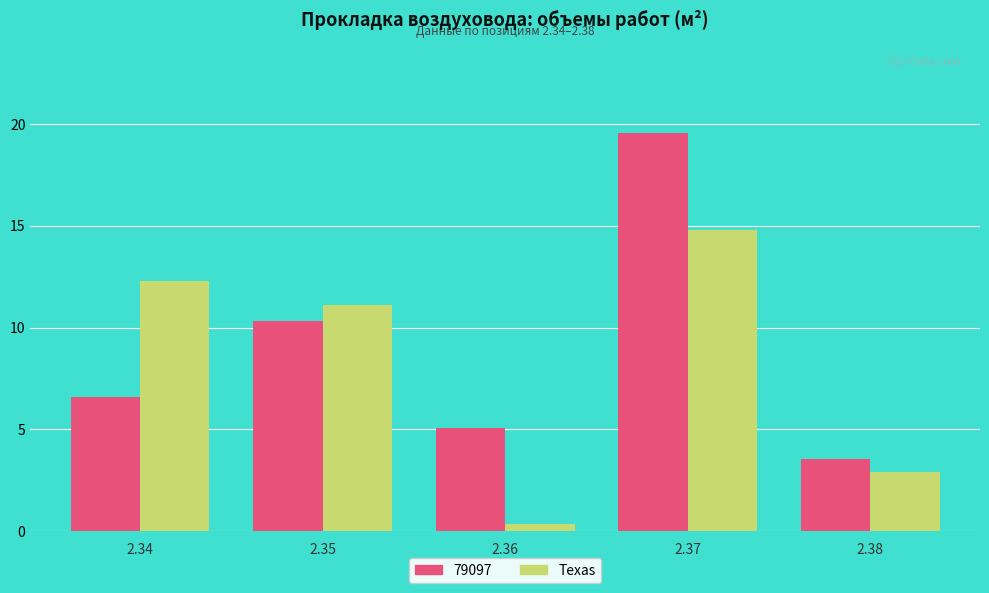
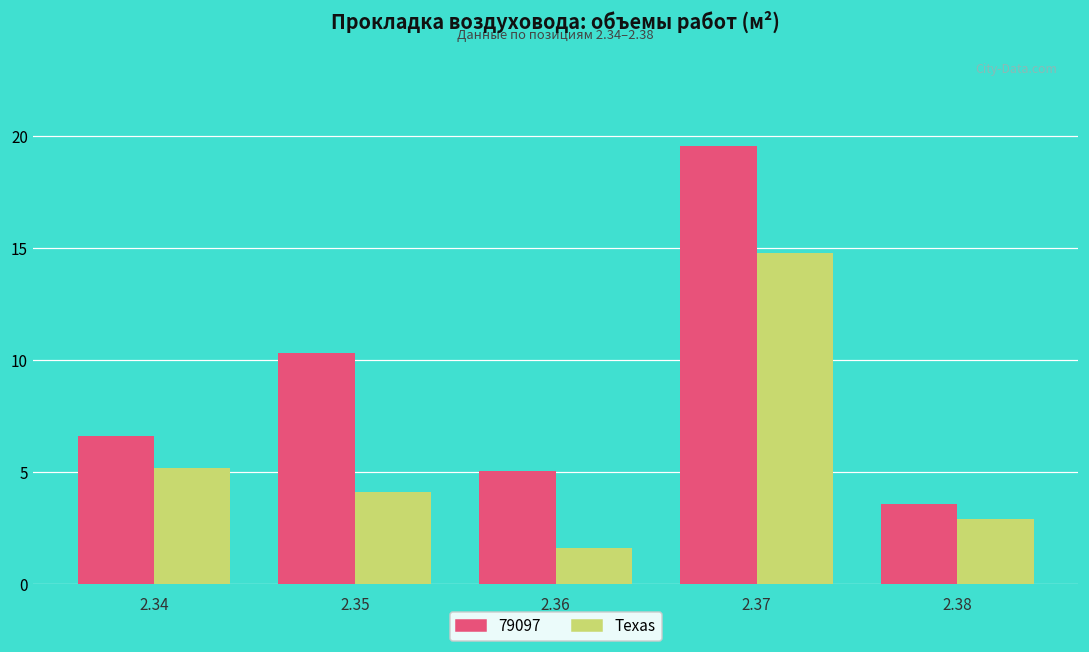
Texas, 2.34: 12.3 -> 5.2
Texas, 2.35: 11.1 -> 4.1
Texas, 2.36: 0.4 -> 1.6
